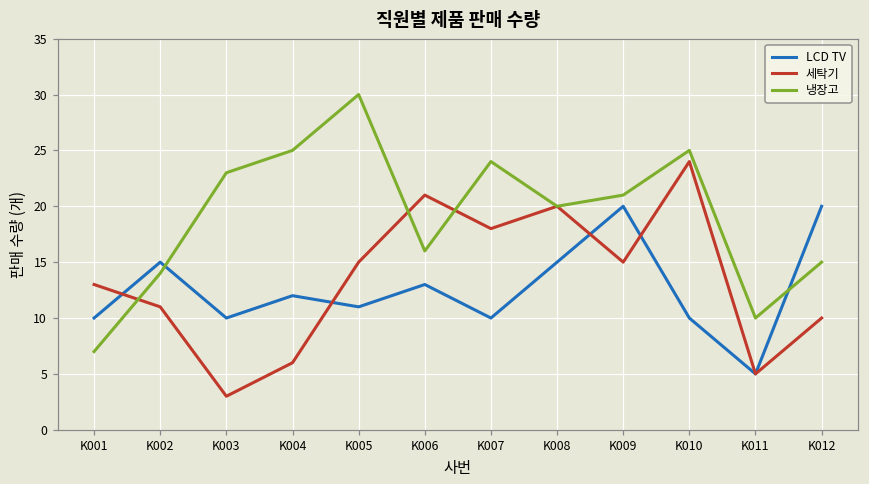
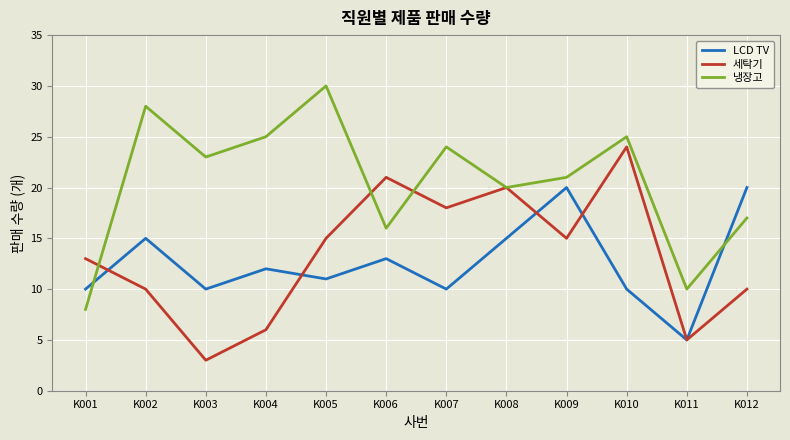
냉장고, K001: 7 -> 8
세탁기, K002: 11 -> 10
냉장고, K002: 14 -> 28
냉장고, K012: 15 -> 17
